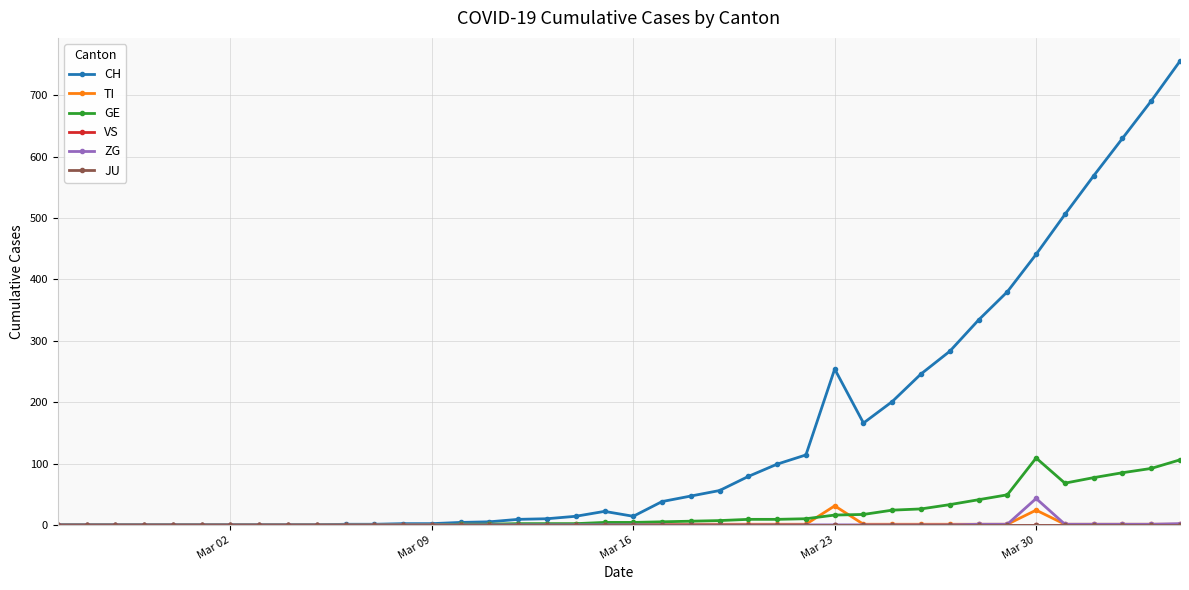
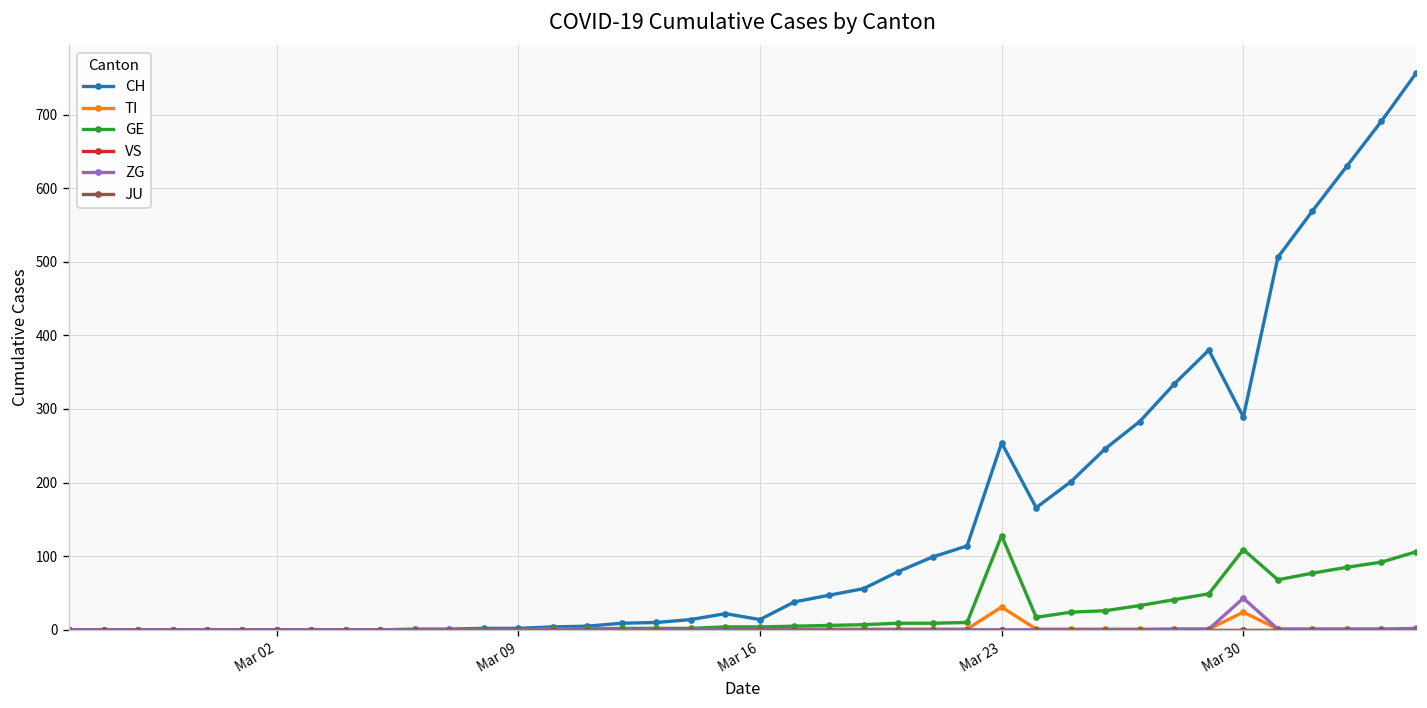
GE, Mar 23: 20 -> 130
CH, Mar 30: 440 -> 290
